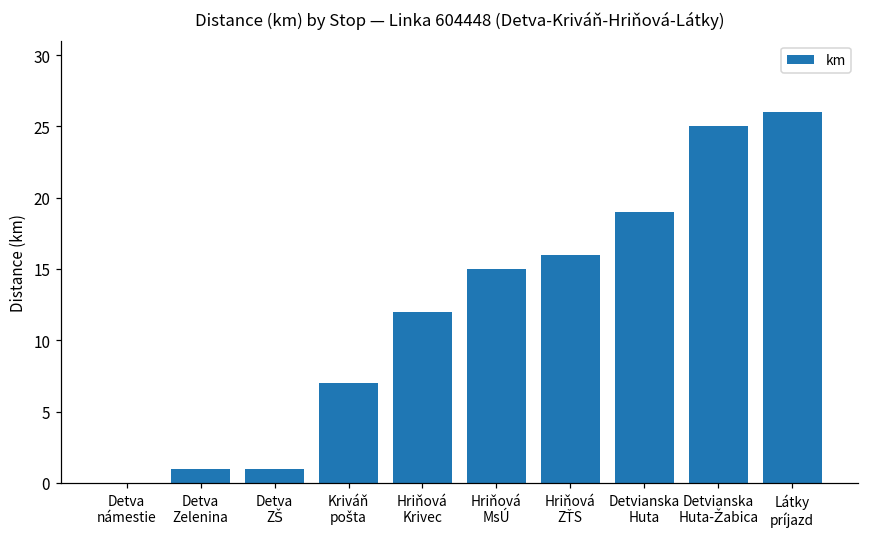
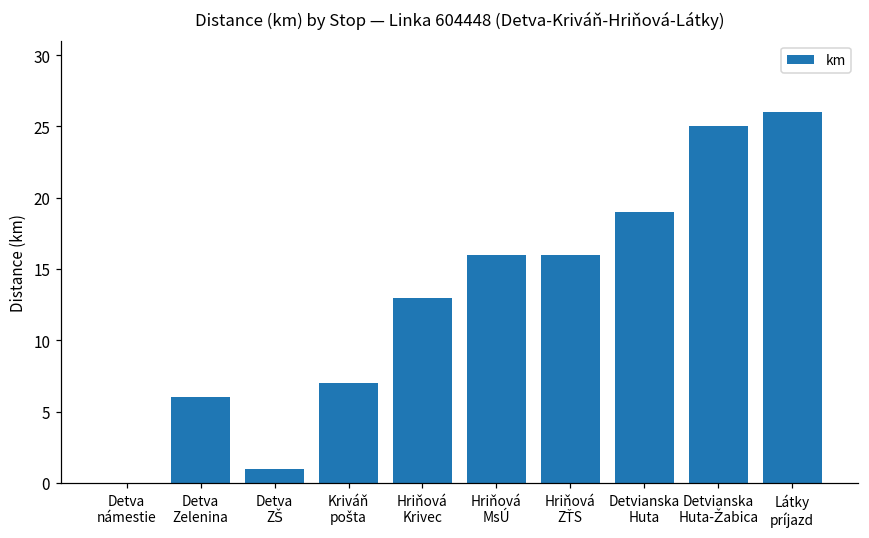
Detva Zelenina: 1 -> 6
Hriňová Krivec: 12 -> 13
Hriňová MsÚ: 15 -> 16
